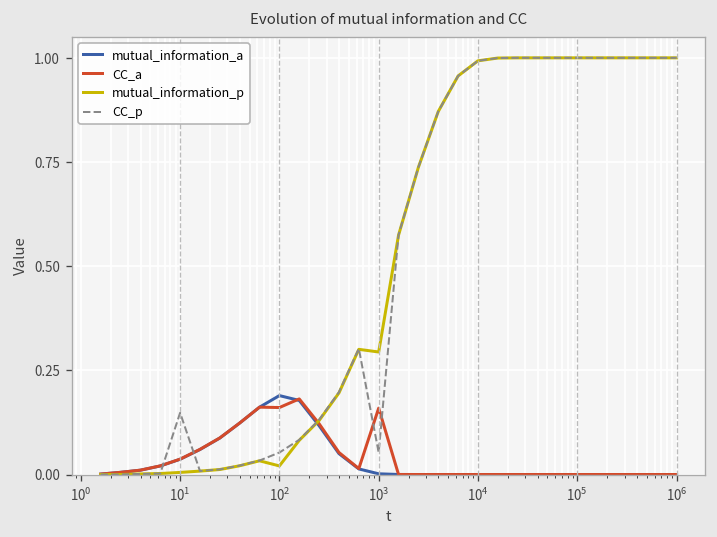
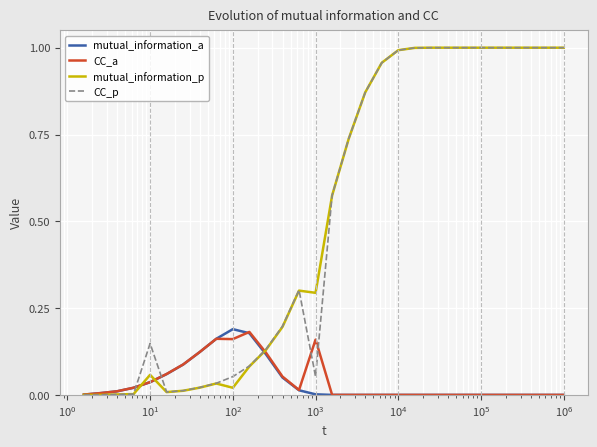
mutual_information_p, 10^1: 0.01 -> 0.06
